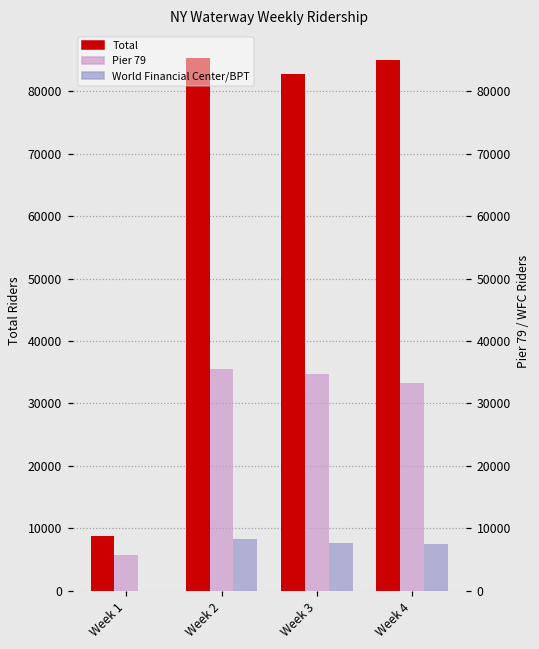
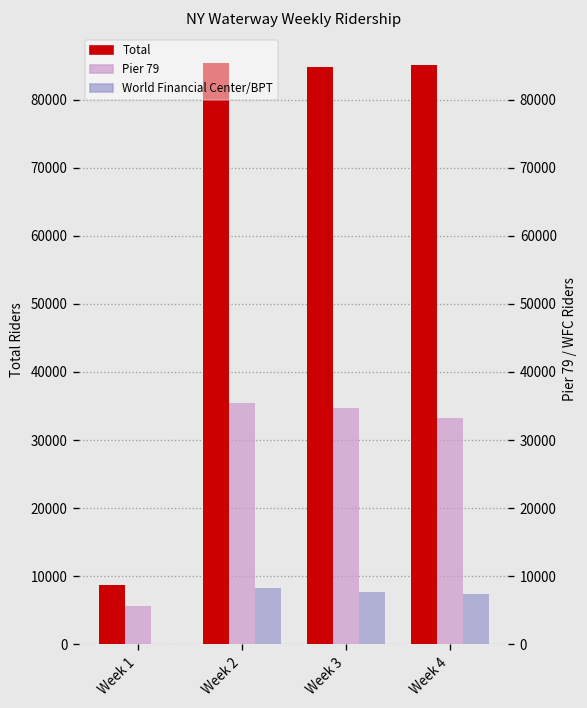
Total, Week 3: 83000 -> 85000
